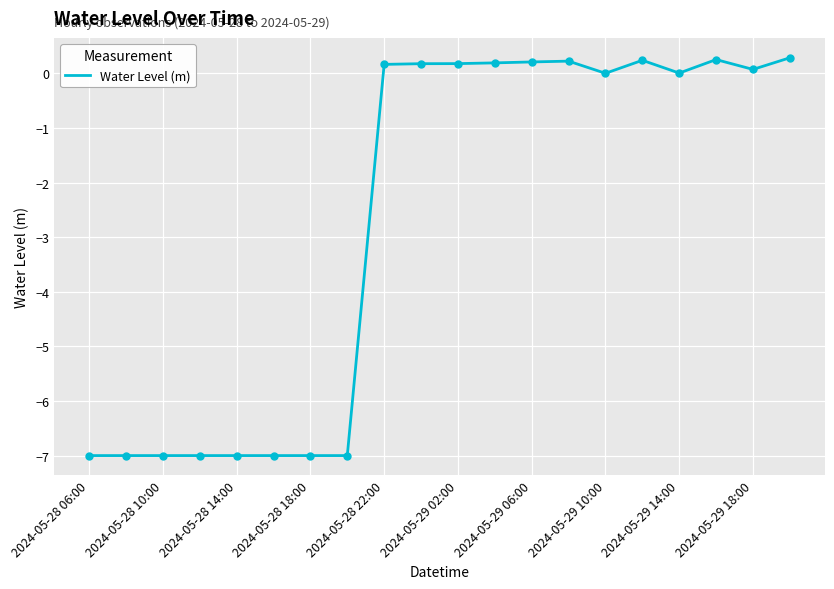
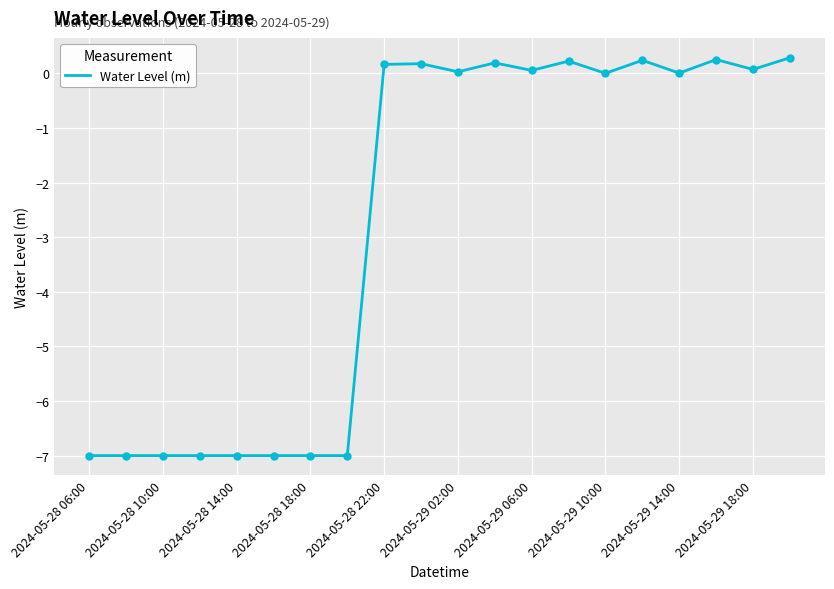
2024-05-29 02:00: 0.2 -> 0.0
2024-05-29 06:00: 0.2 -> 0.1
